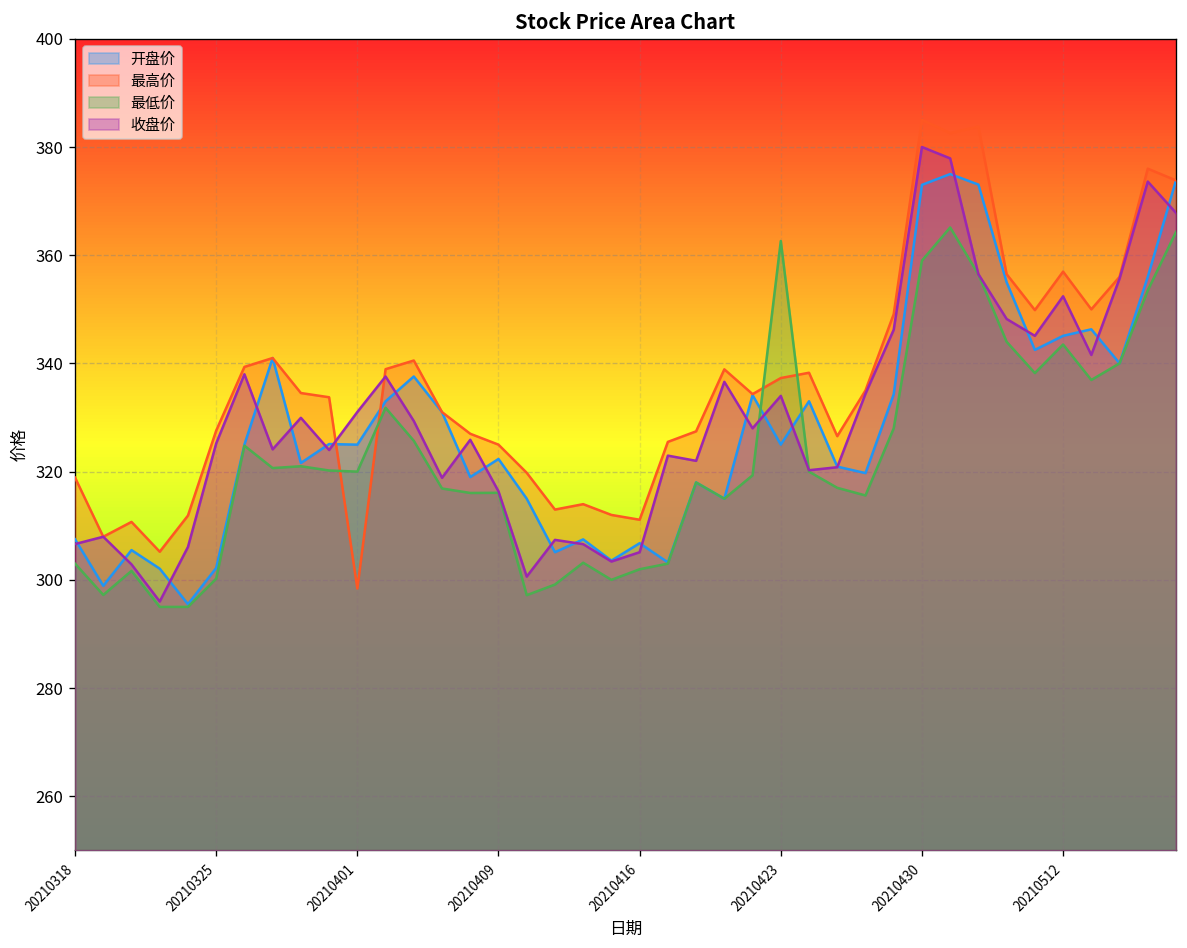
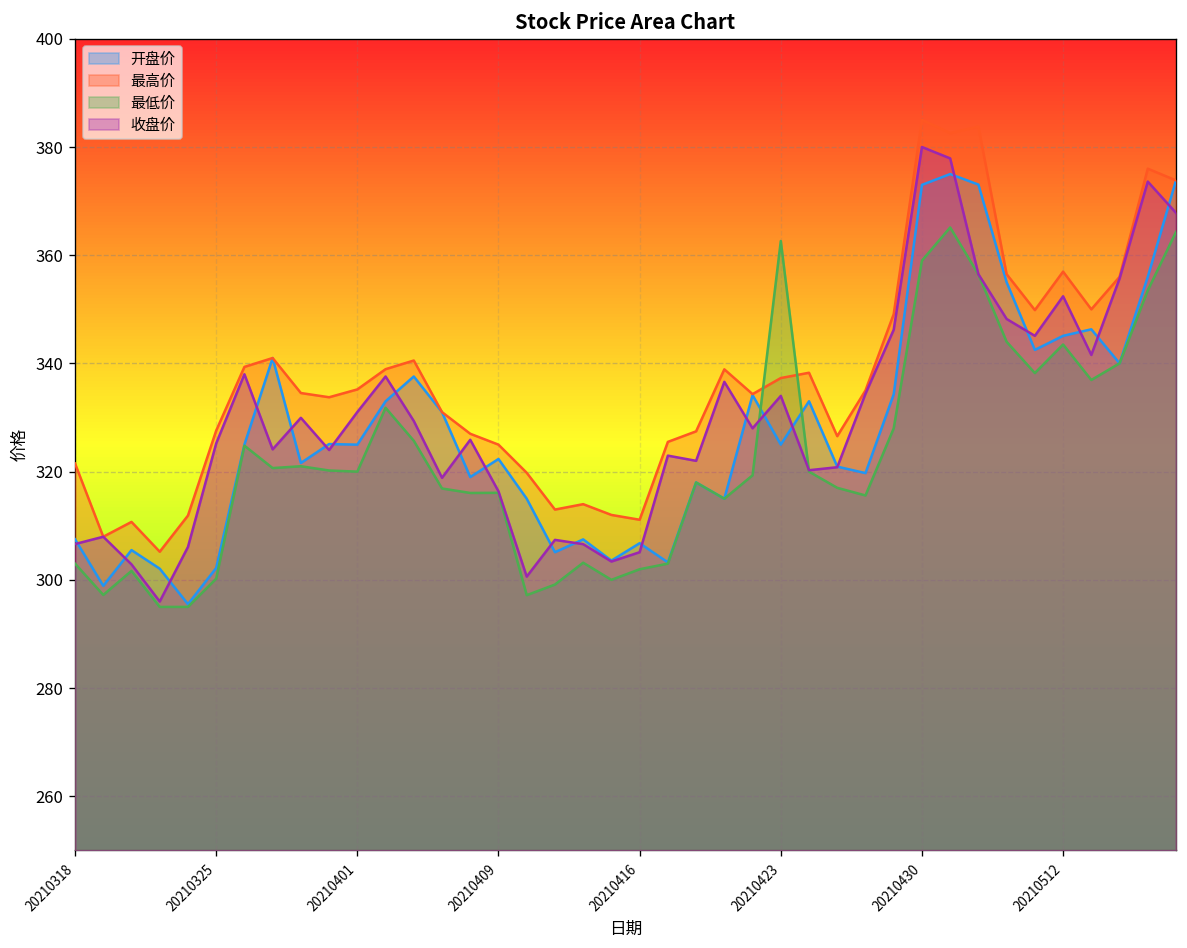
最高价, 20210318: 319 -> 322
最高价, 20210401: 298 -> 335
